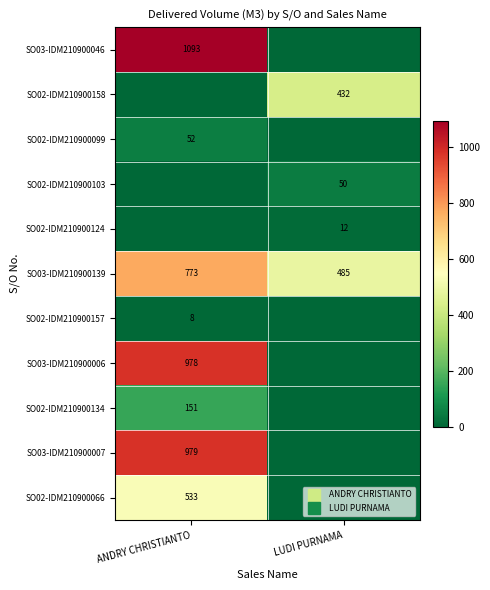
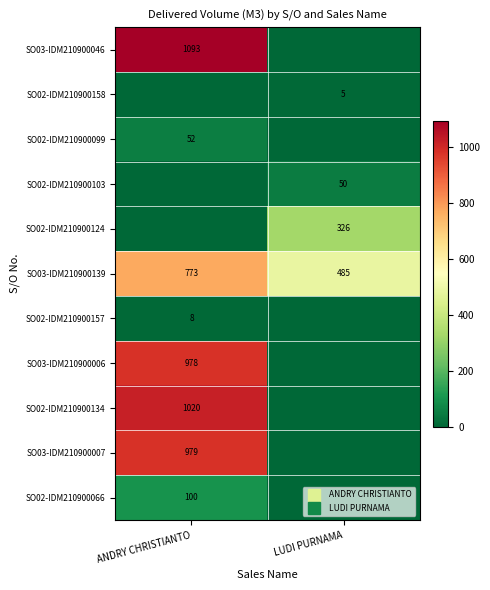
SO02-IDM210900158, LUDI PURNAMA: 432 -> 5
SO02-IDM210900124, LUDI PURNAMA: 12 -> 326
SO02-IDM210900134, ANDRY CHRISTIANTO: 151 -> 1020
SO02-IDM210900066, ANDRY CHRISTIANTO: 533 -> 100
